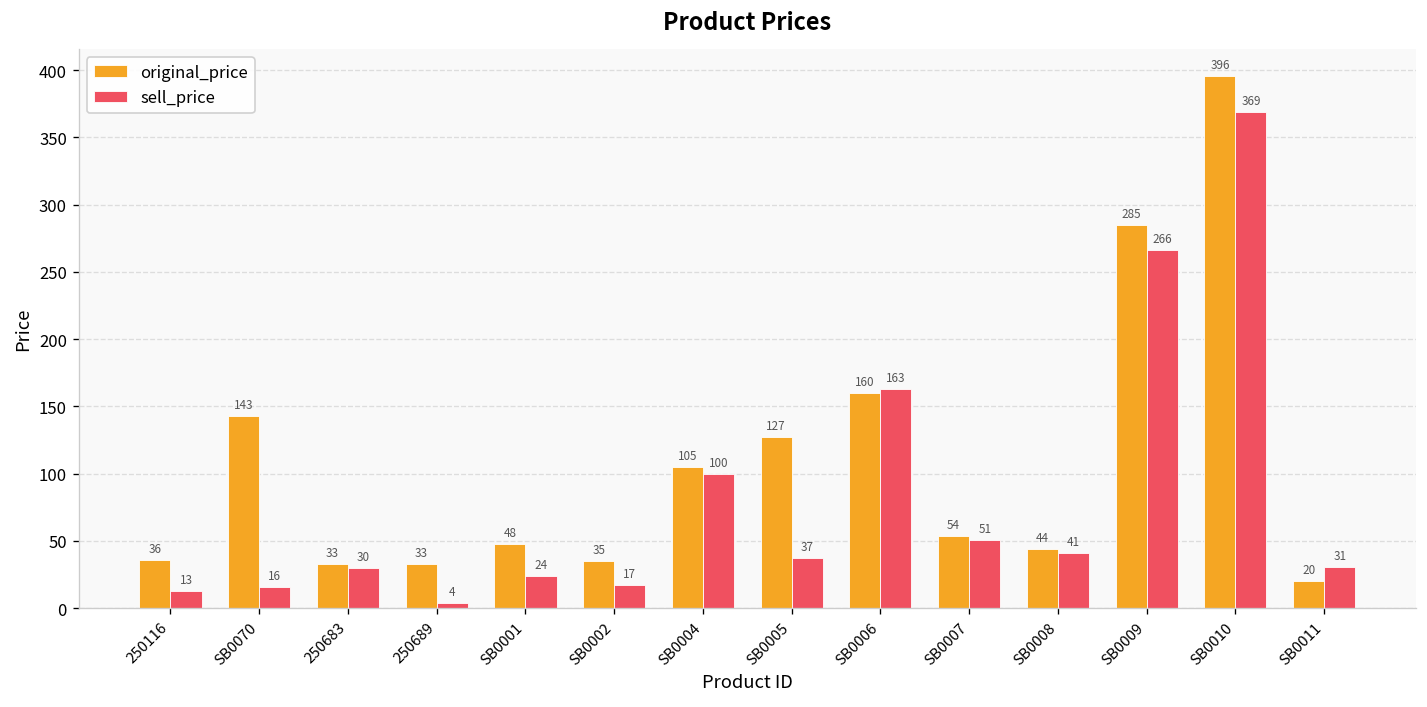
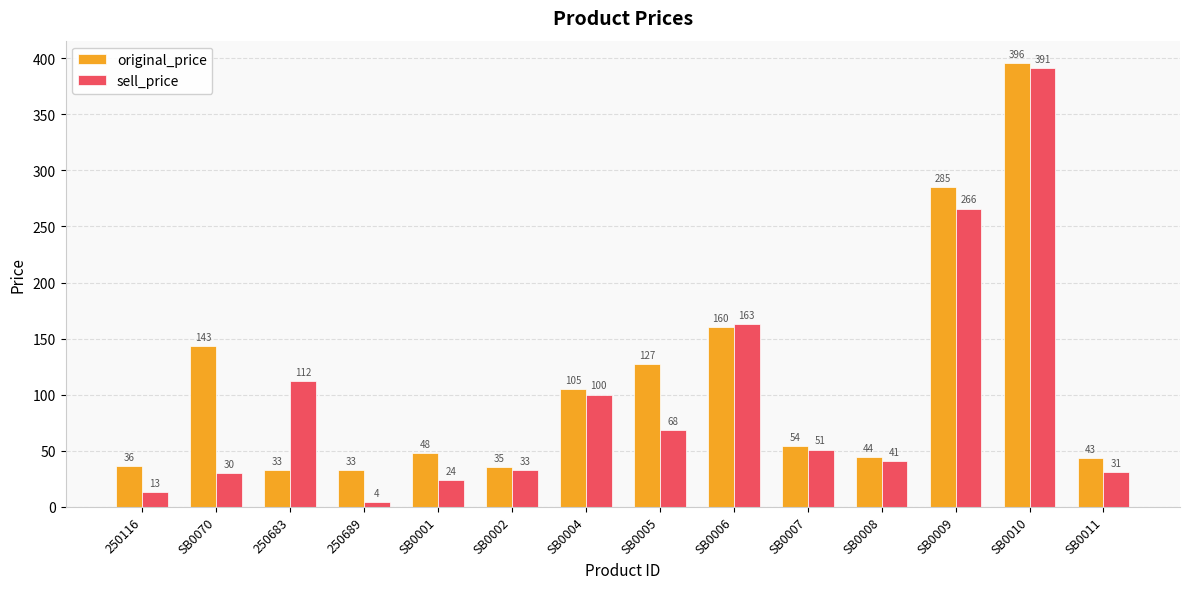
sell_price, SB0070: 16 -> 30
sell_price, 250683: 30 -> 112
sell_price, SB0002: 17 -> 33
sell_price, SB0005: 37 -> 68
sell_price, SB0010: 369 -> 391
original_price, SB0011: 20 -> 43
